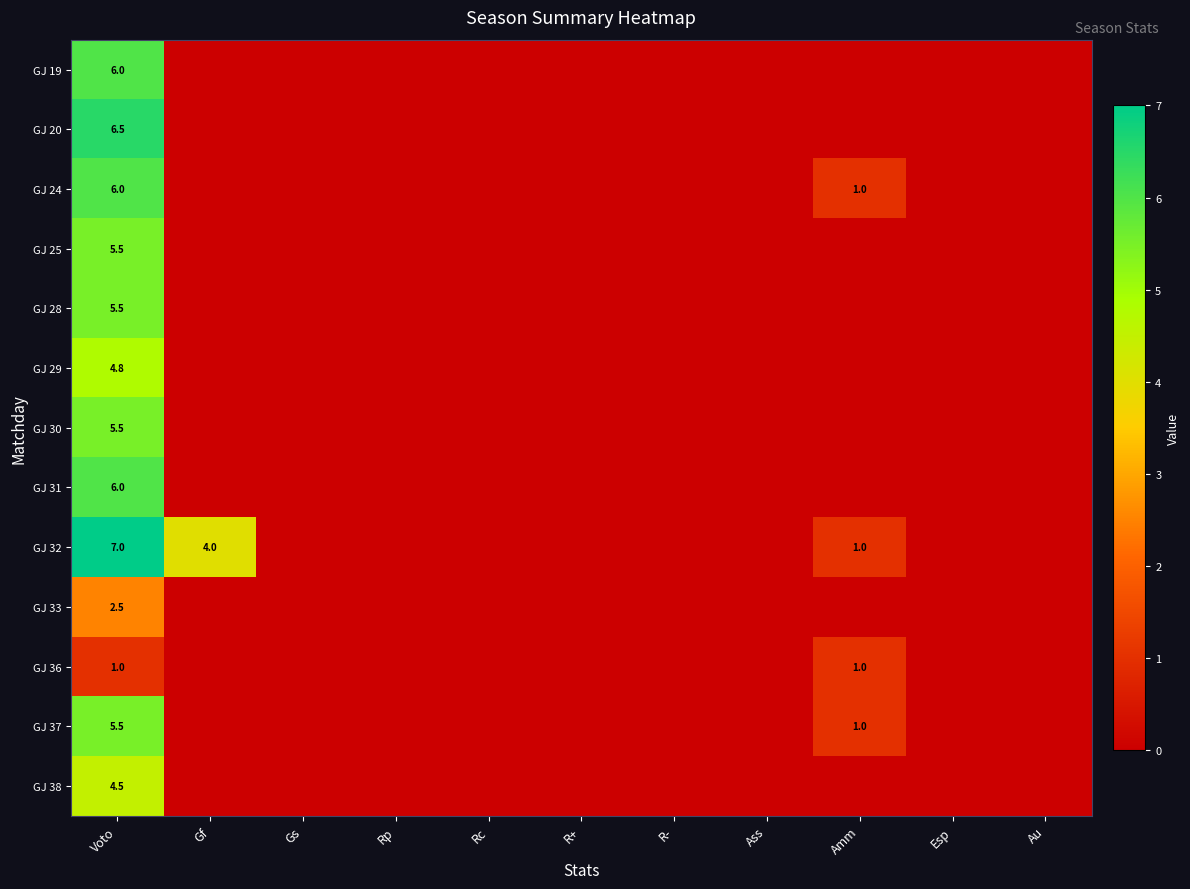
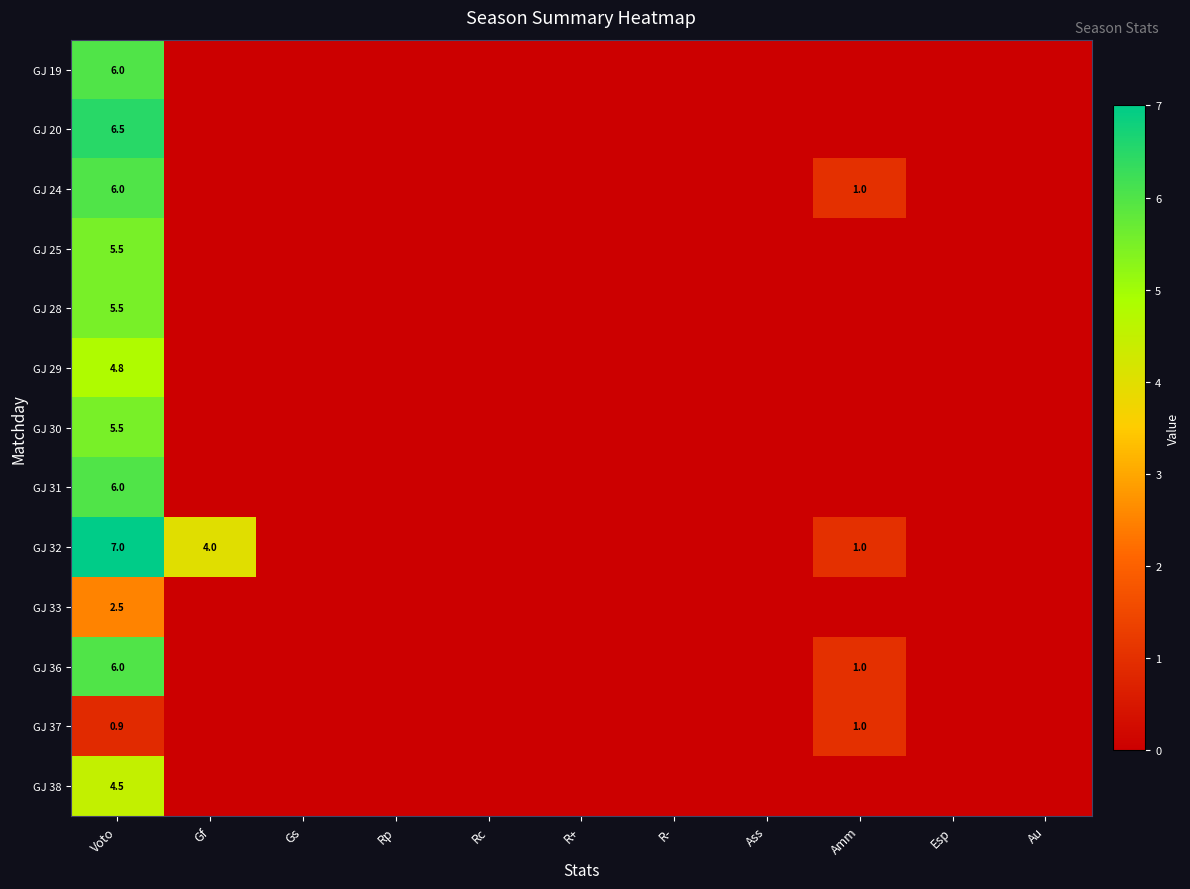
GJ 36, Voto: 1.0 -> 6.0
GJ 37, Voto: 5.5 -> 0.9
